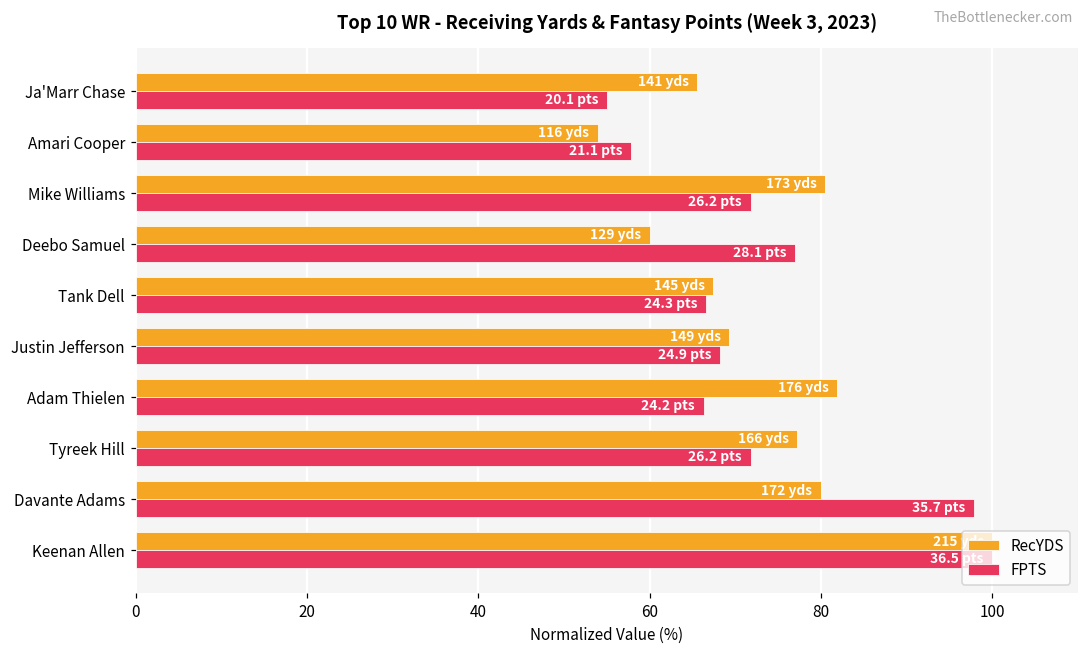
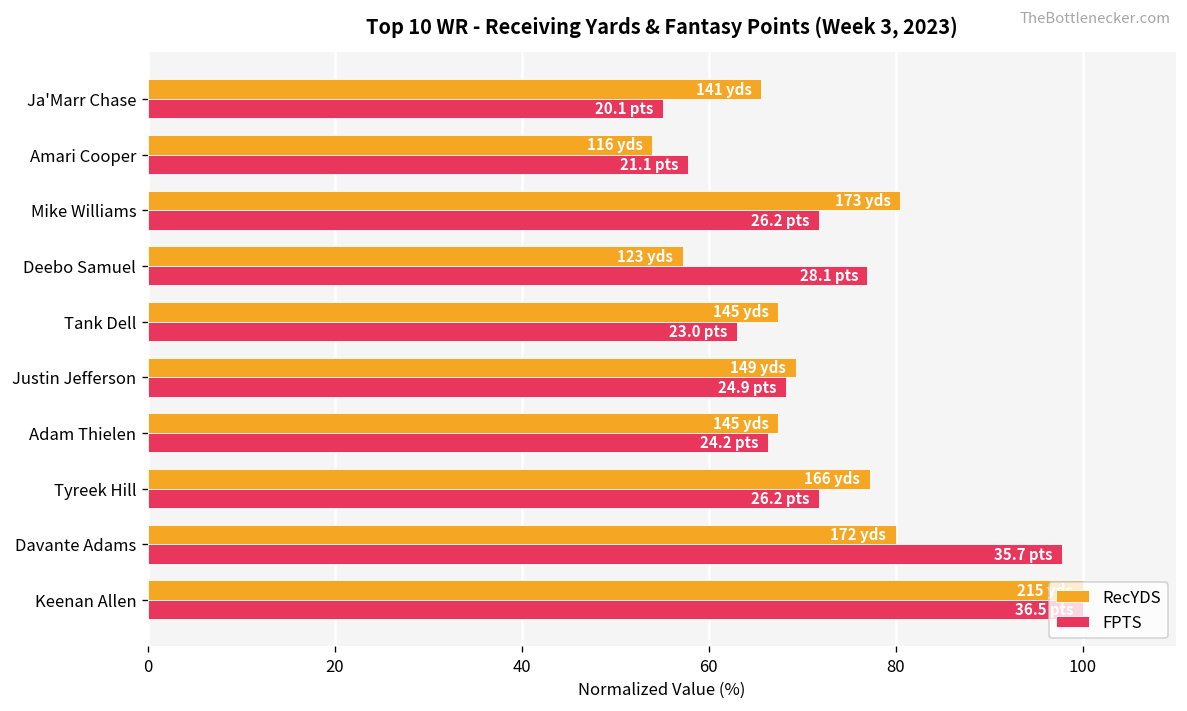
RecYDS, Deebo Samuel: 129 -> 123
FPTS, Tank Dell: 24.3 -> 23.0
RecYDS, Adam Thielen: 176 -> 145
